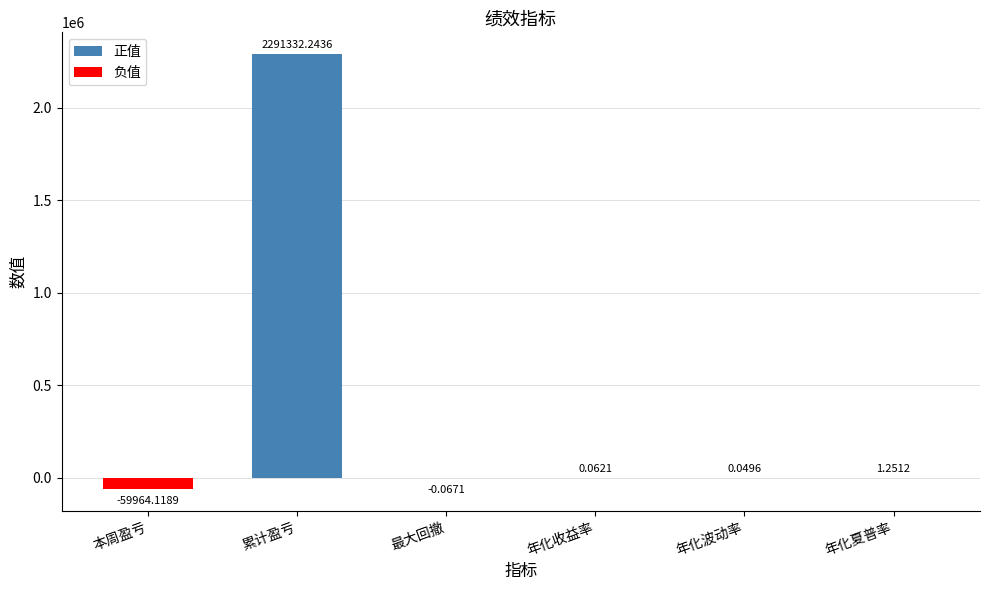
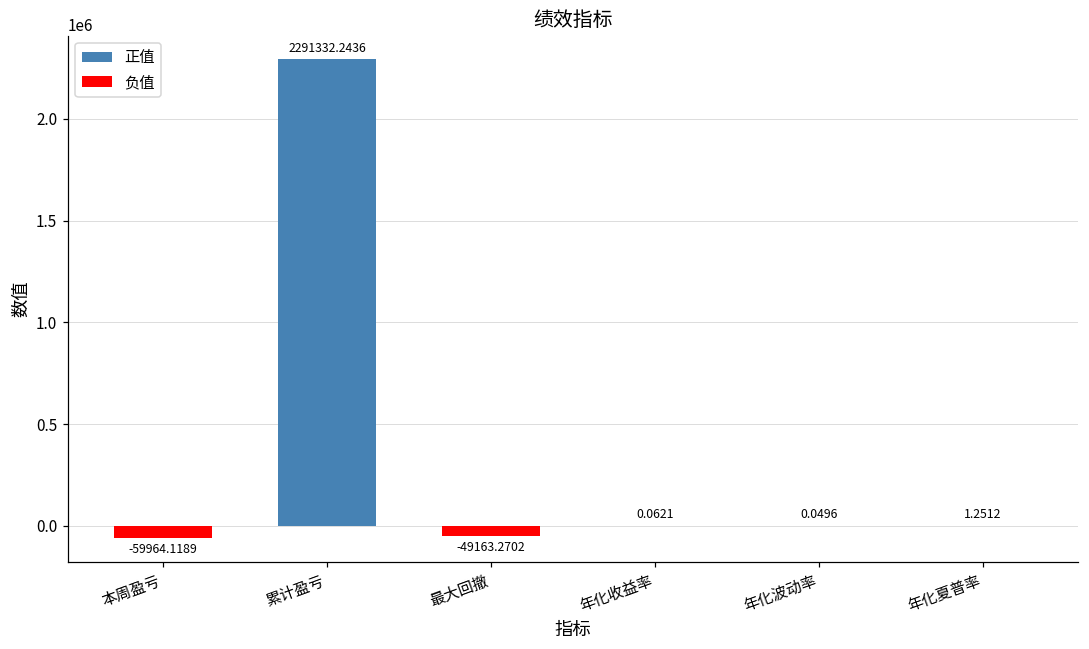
最大回撤: -0.0671 -> -49163.2702
